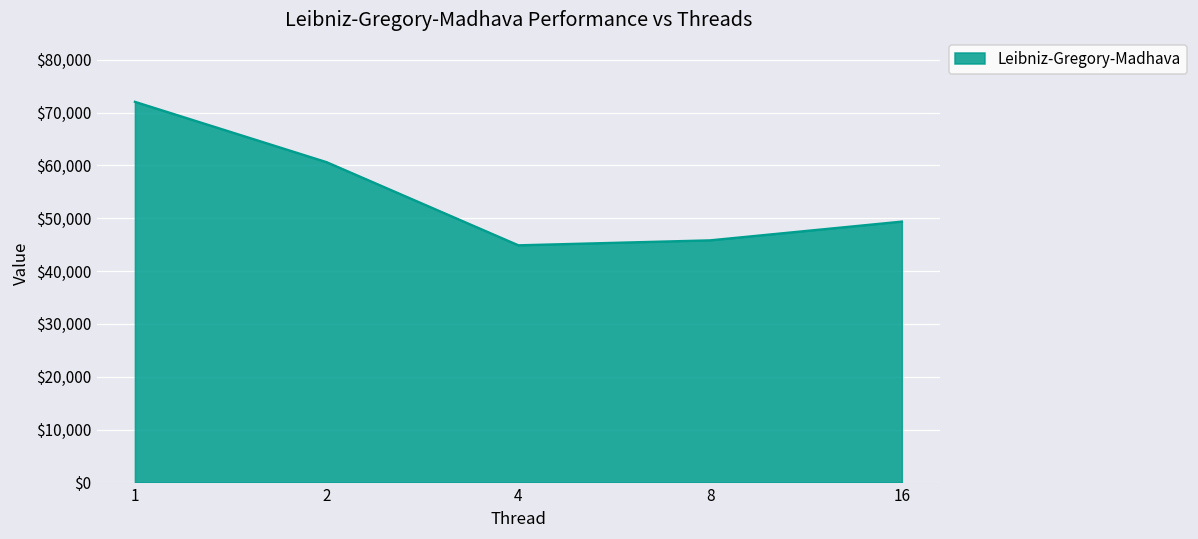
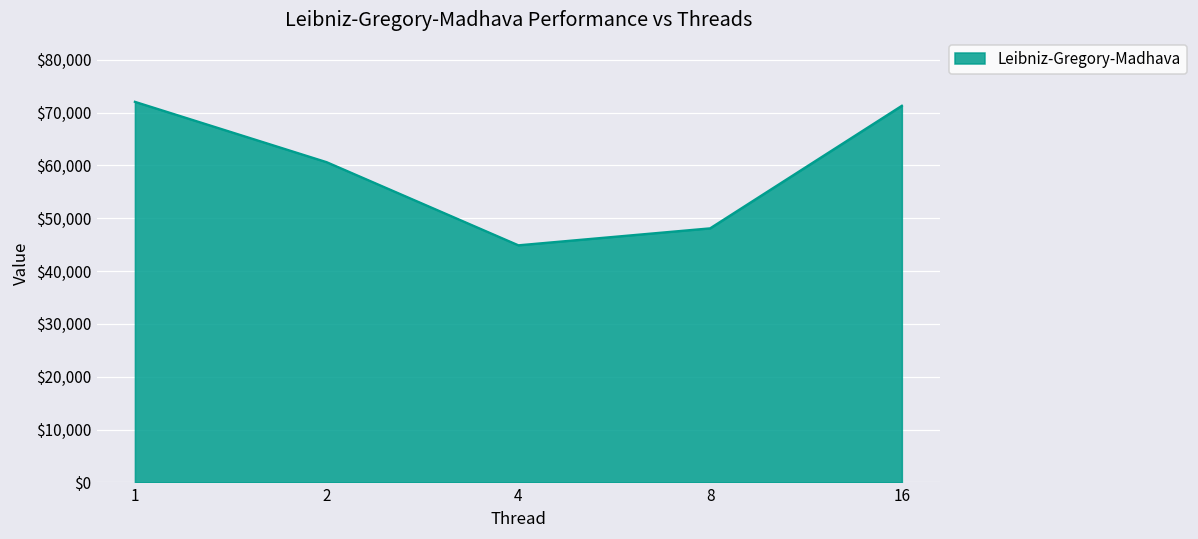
8: $46,000 -> $48,000
16: $49,000 -> $71,000
